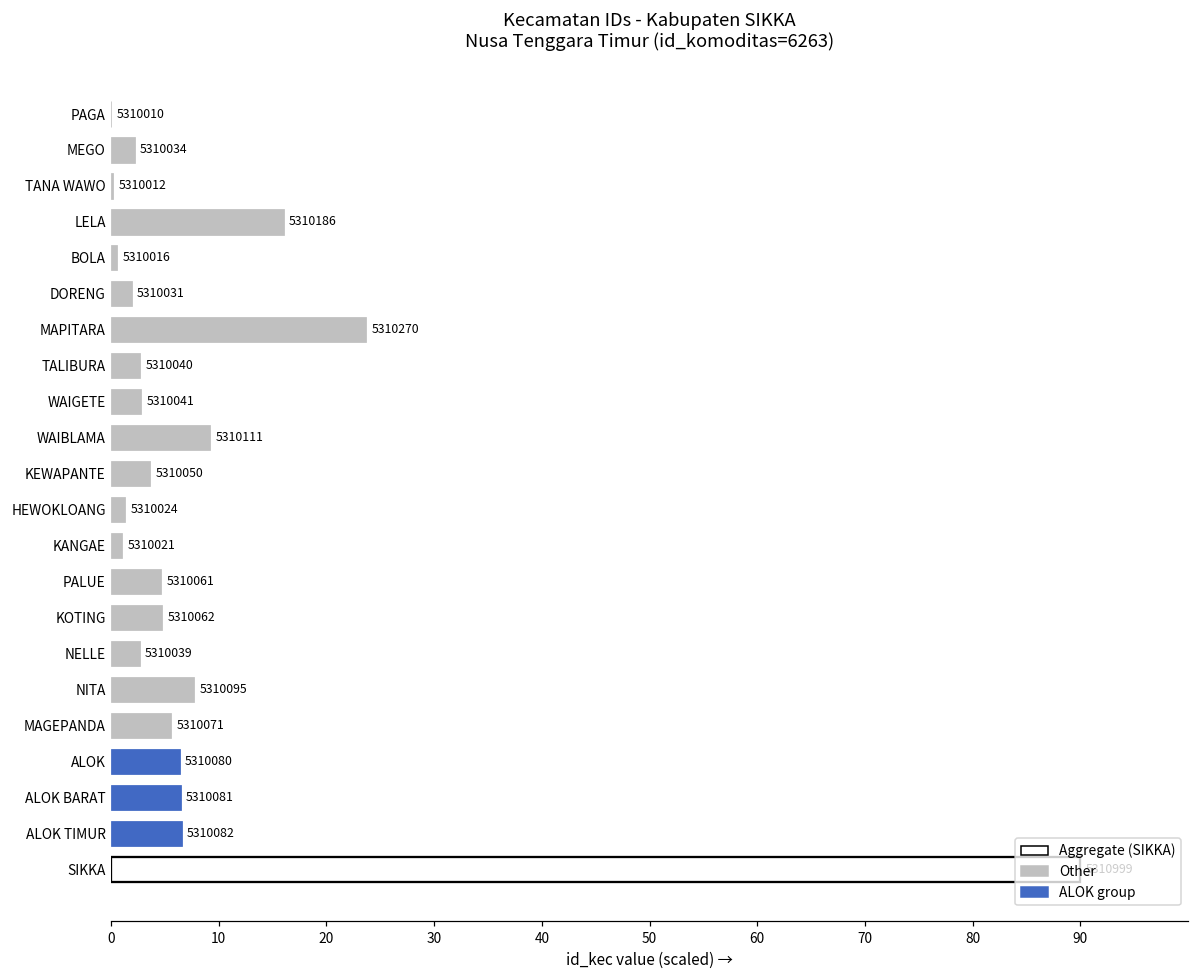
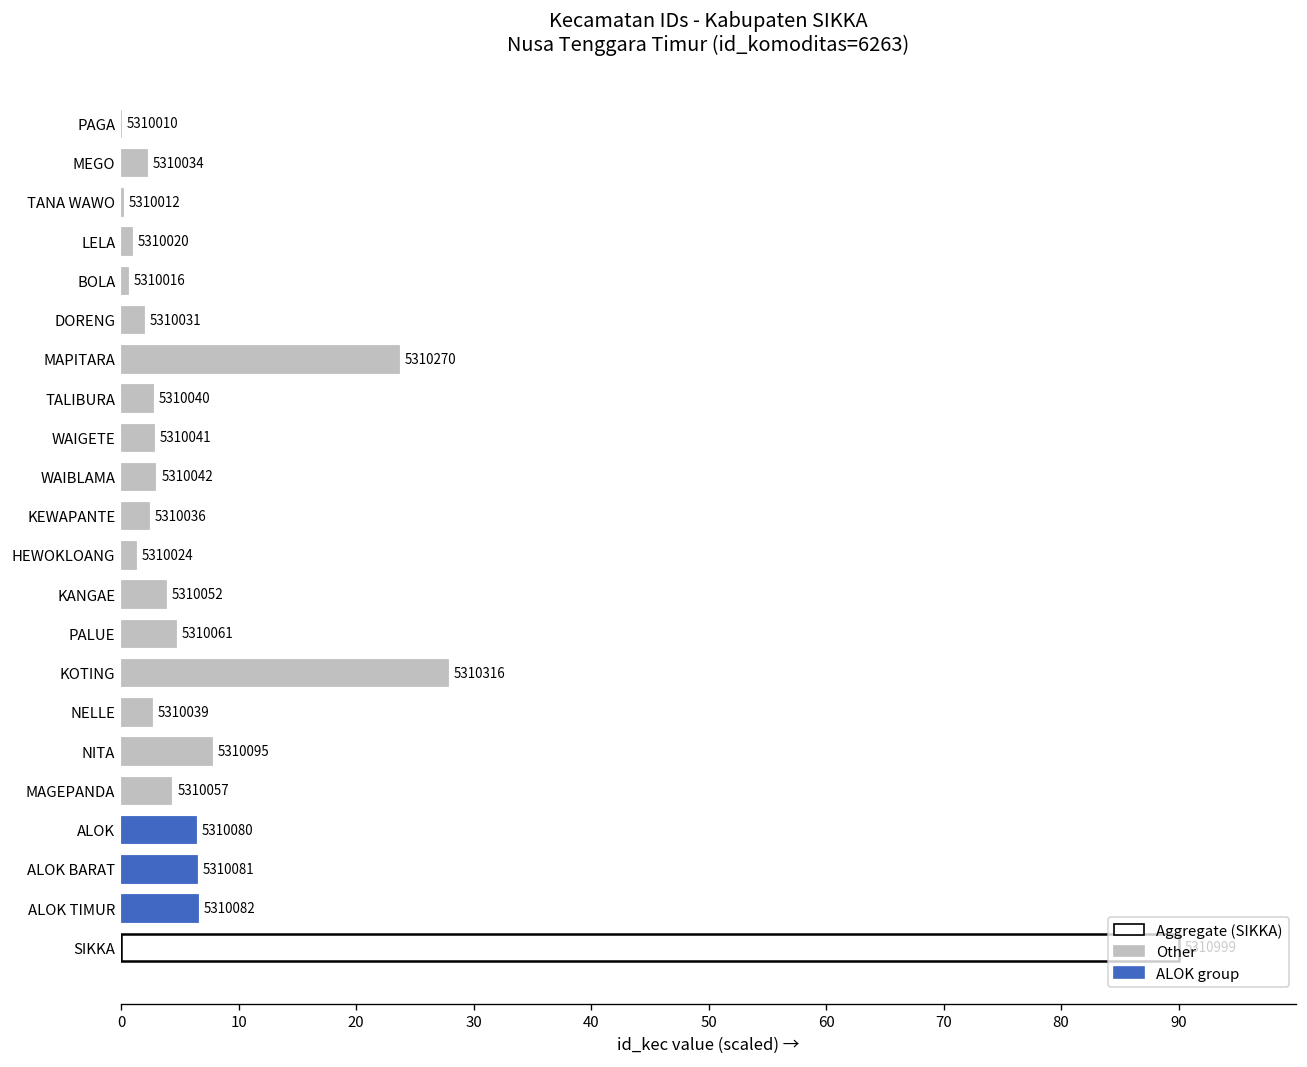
LELA: 5310186 -> 5310020
WAIBLAMA: 5310111 -> 5310042
KEWAPANTE: 5310050 -> 5310036
KANGAE: 5310021 -> 5310052
KOTING: 5310062 -> 5310316
MAGEPANDA: 5310071 -> 5310057
